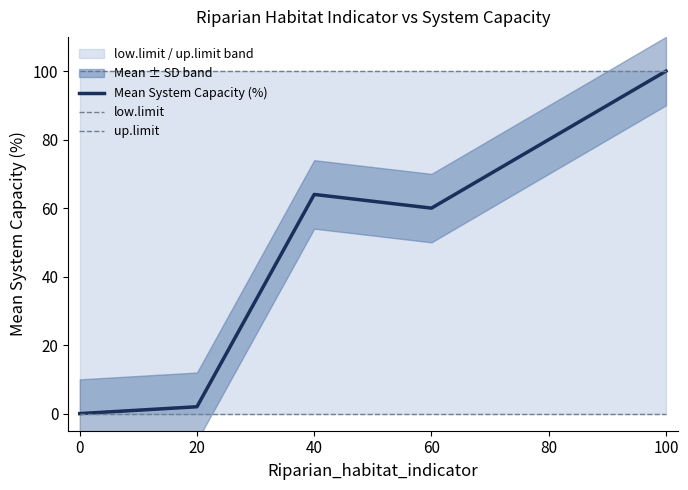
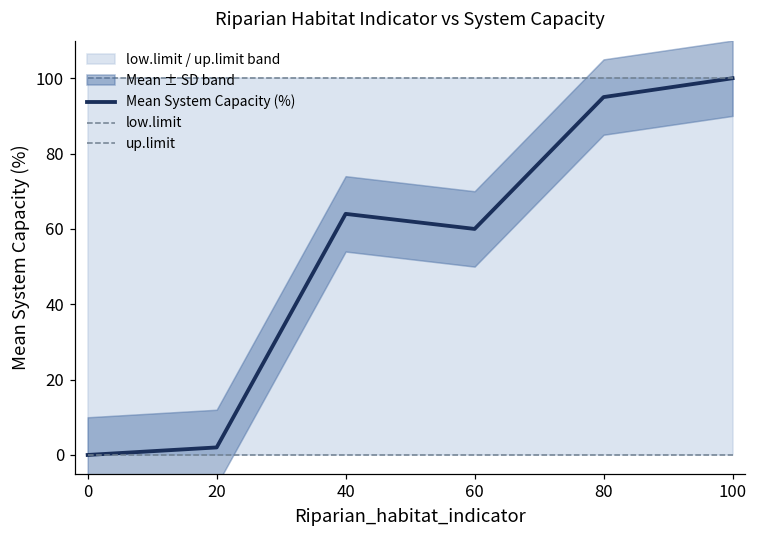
Mean System Capacity (%), 80: 80 -> 95
